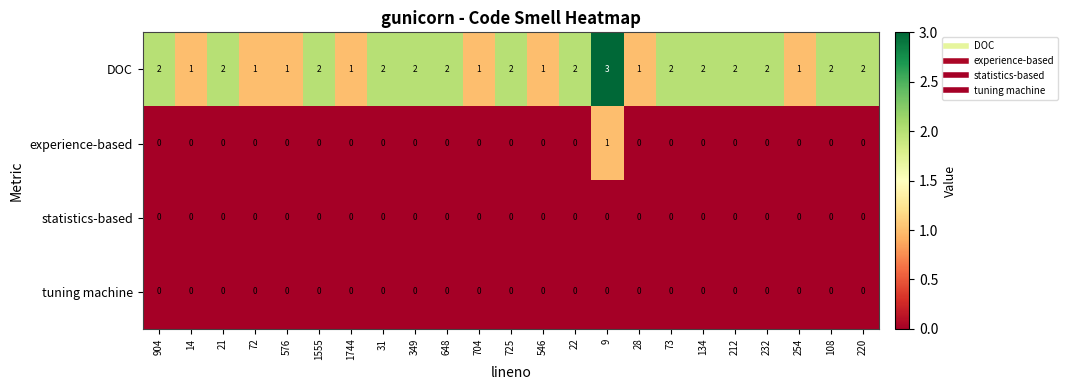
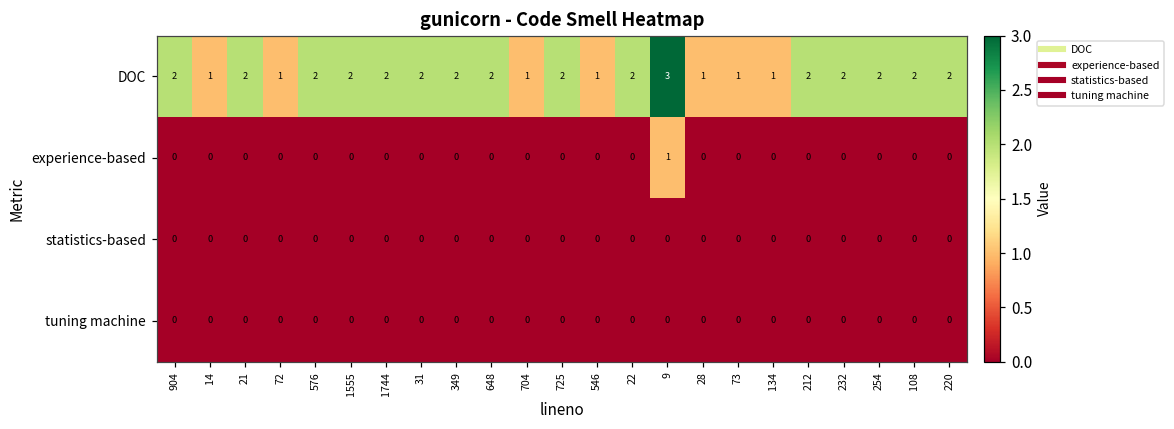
DOC, 576: 1 -> 2
DOC, 1744: 1 -> 2
DOC, 73: 2 -> 1
DOC, 134: 2 -> 1
DOC, 254: 1 -> 2
